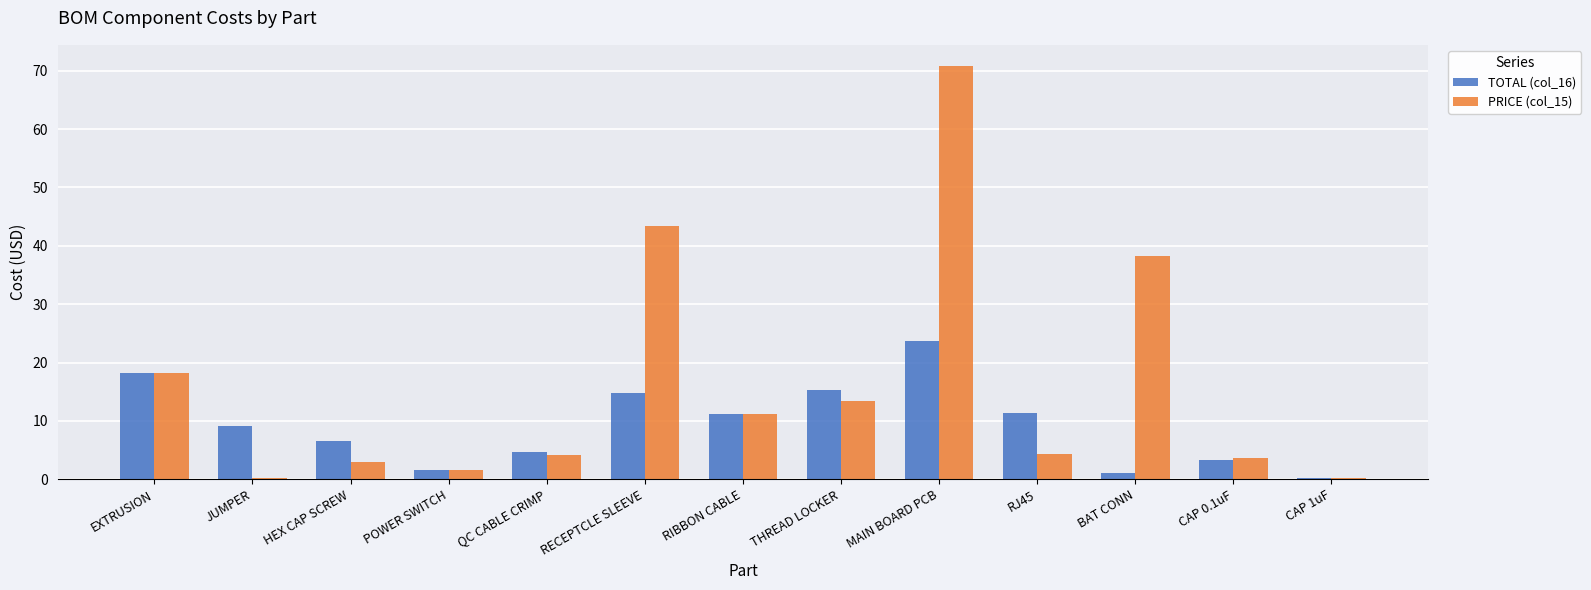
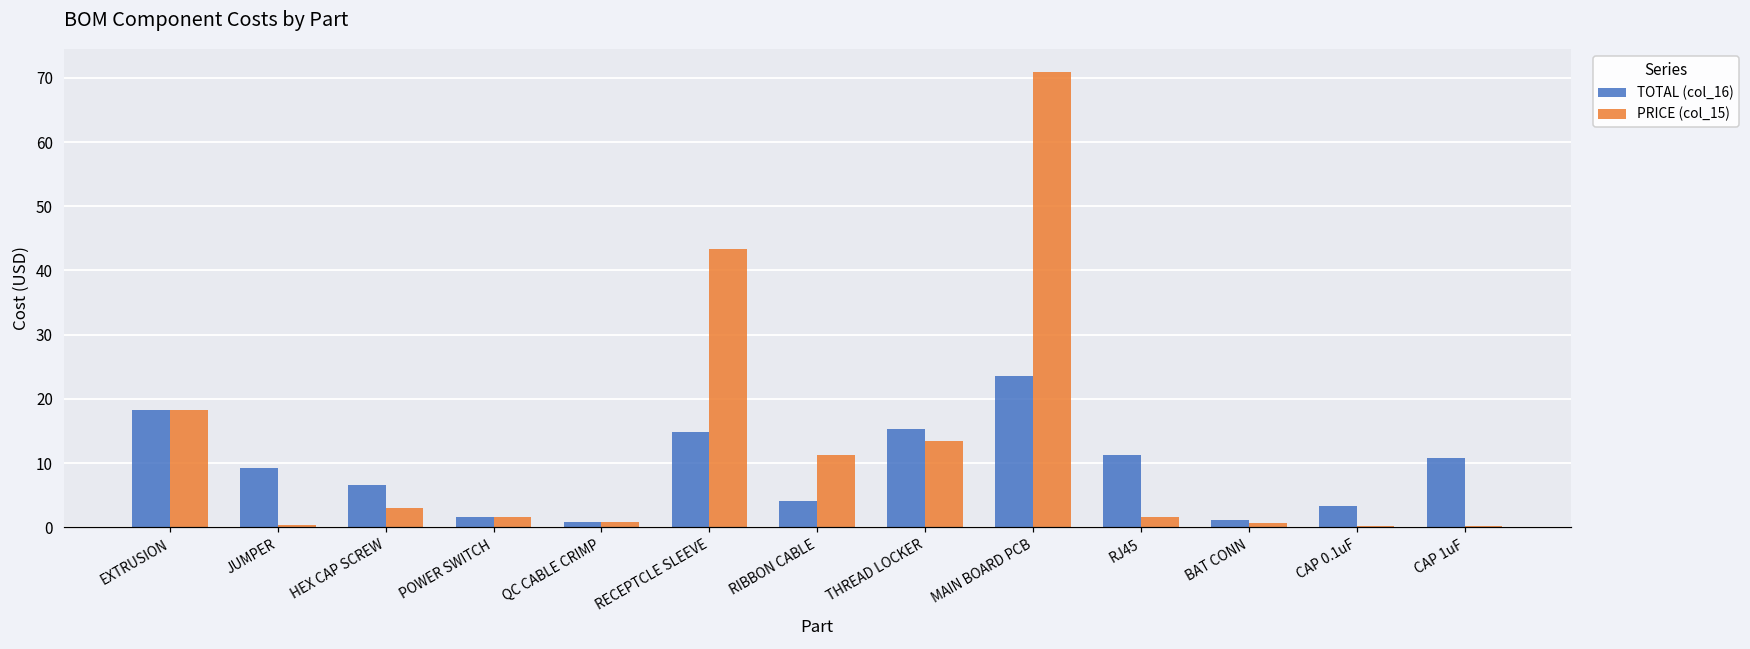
TOTAL (col_16), QC CABLE CRIMP: 5 -> 1
PRICE (col_15), QC CABLE CRIMP: 4 -> 1
TOTAL (col_16), RIBBON CABLE: 11 -> 4
PRICE (col_15), RJ45: 4 -> 2
PRICE (col_15), BAT CONN: 38 -> 1
PRICE (col_15), CAP 0.1uF: 4 -> 0
TOTAL (col_16), CAP 1uF: 0 -> 11
